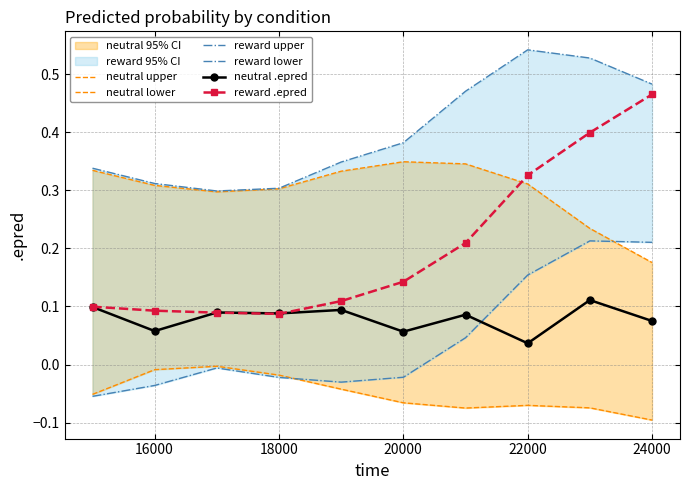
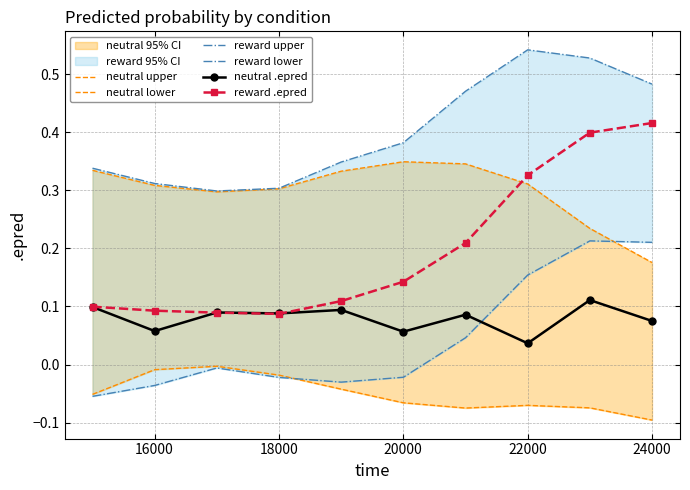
reward .epred, 24000: 0.47 -> 0.42
